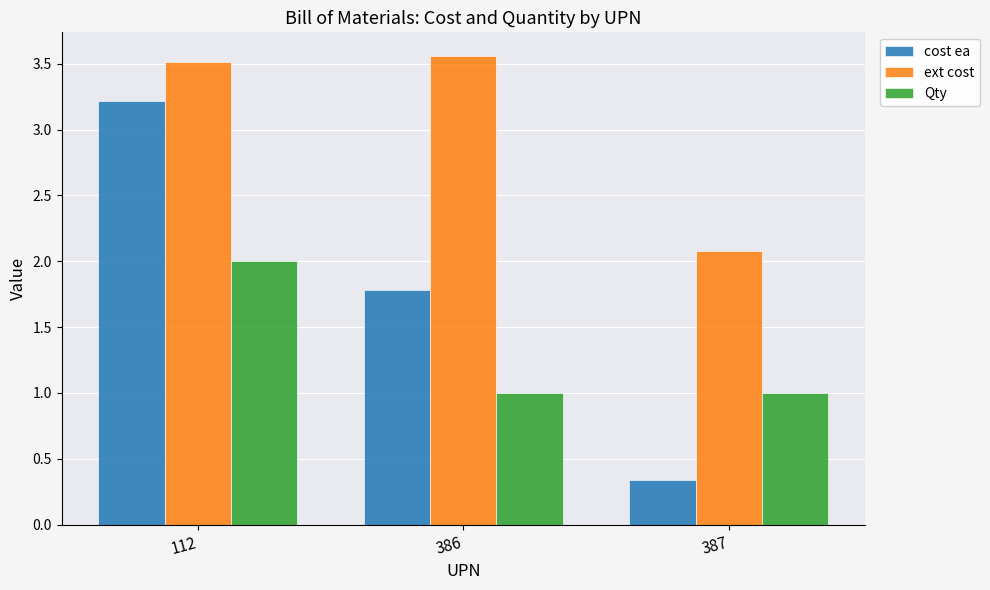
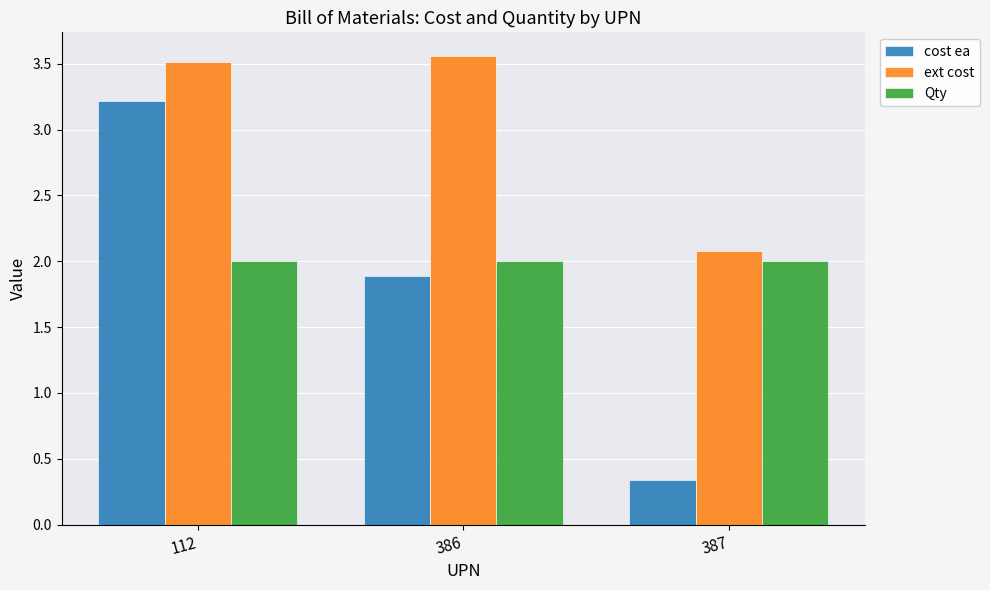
cost ea, 386: 1.78 -> 1.89
Qty, 386: 1 -> 2
Qty, 387: 1 -> 2
